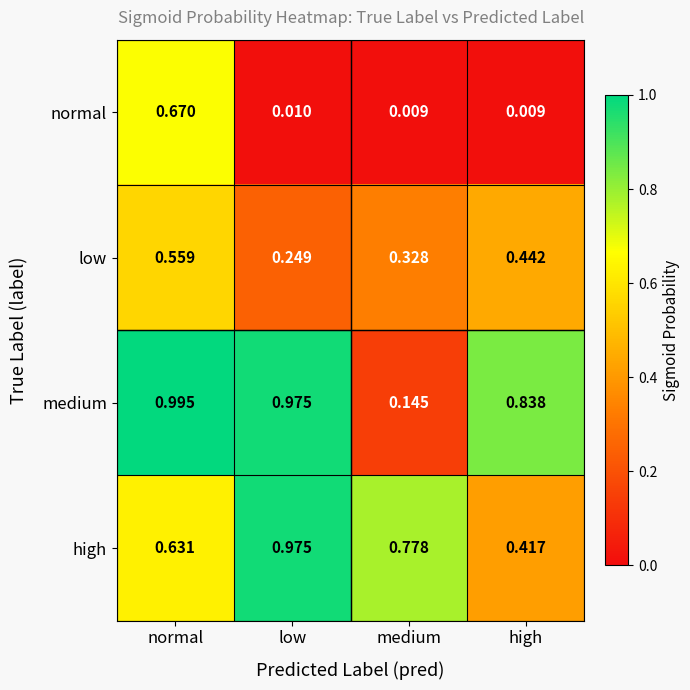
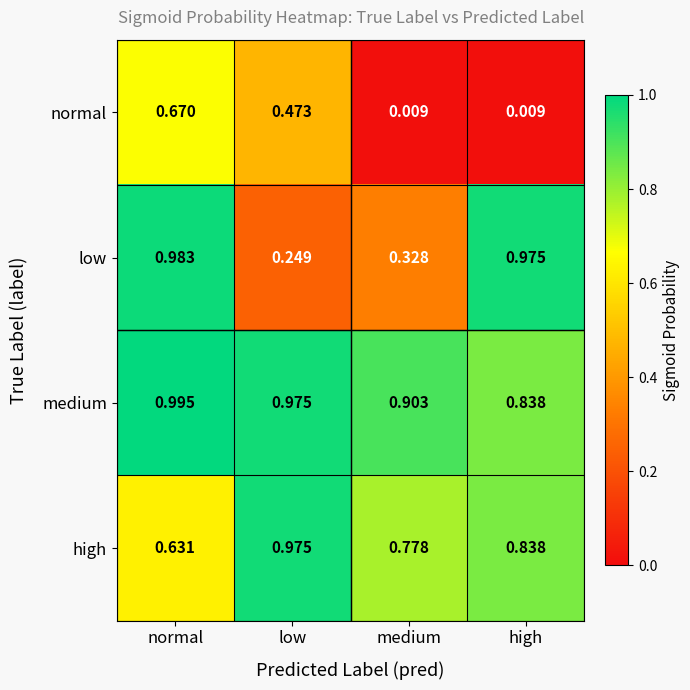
normal, low: 0.010 -> 0.473
low, normal: 0.559 -> 0.983
low, high: 0.442 -> 0.975
medium, medium: 0.145 -> 0.903
high, high: 0.417 -> 0.838
